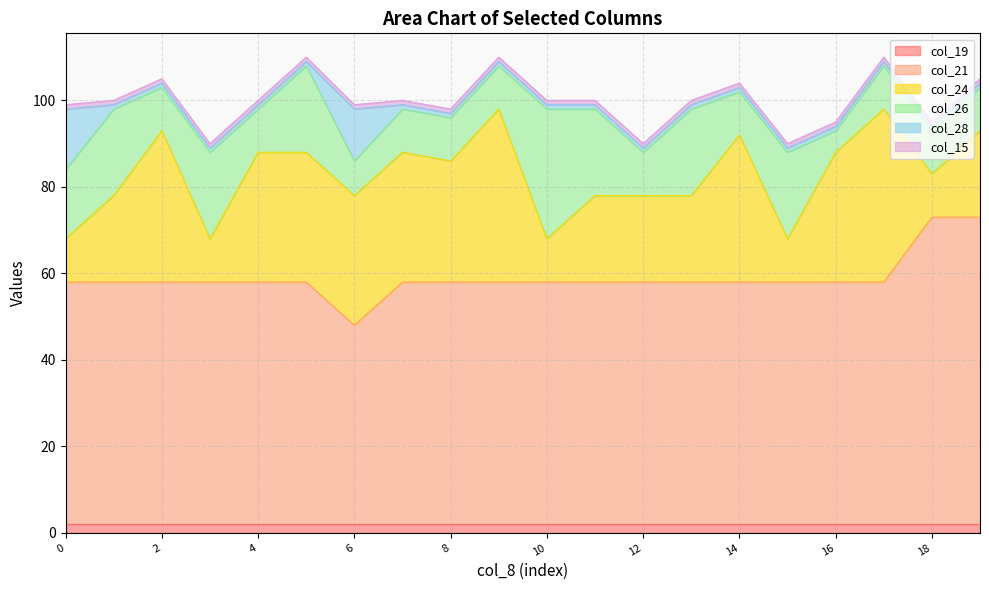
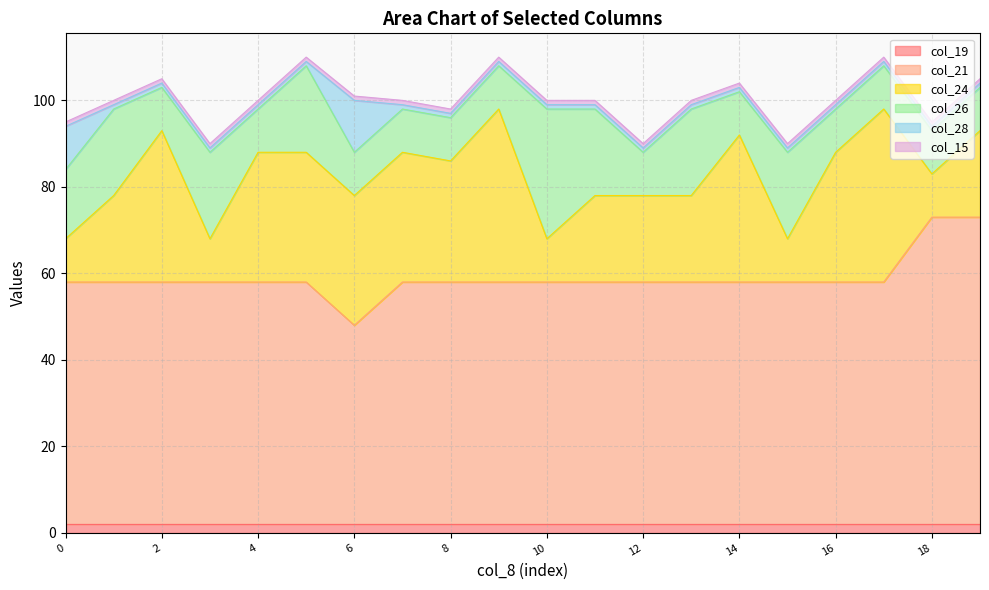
col_28, 0: 14 -> 10
col_26, 6: 8 -> 10
col_26, 16: 5 -> 10
